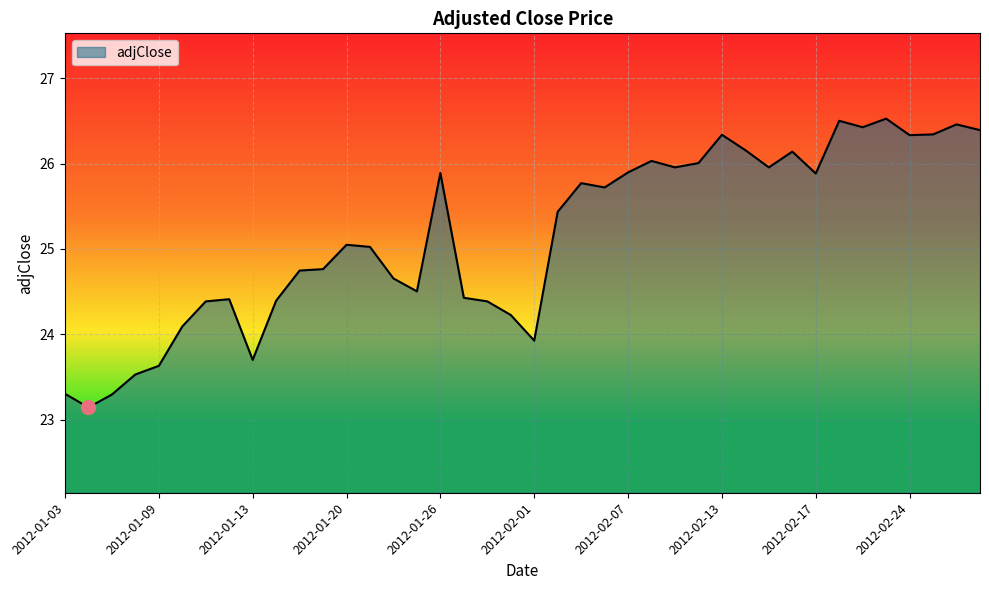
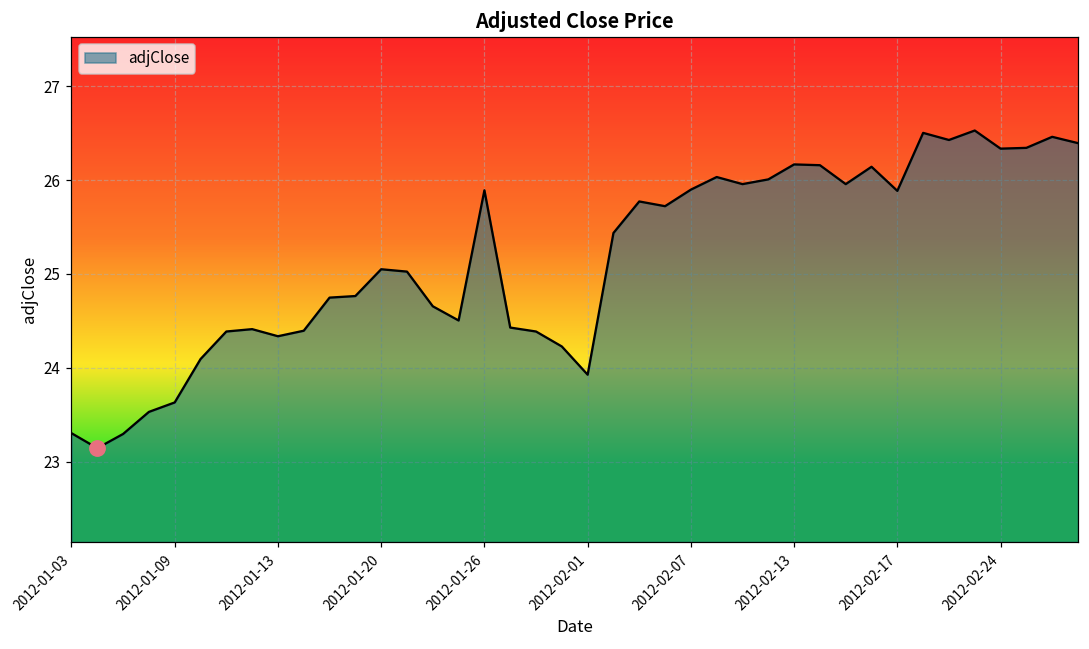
adjClose, 2012-01-13: 23.7 -> 24.3
adjClose, 2012-02-13: 26.3 -> 26.2
